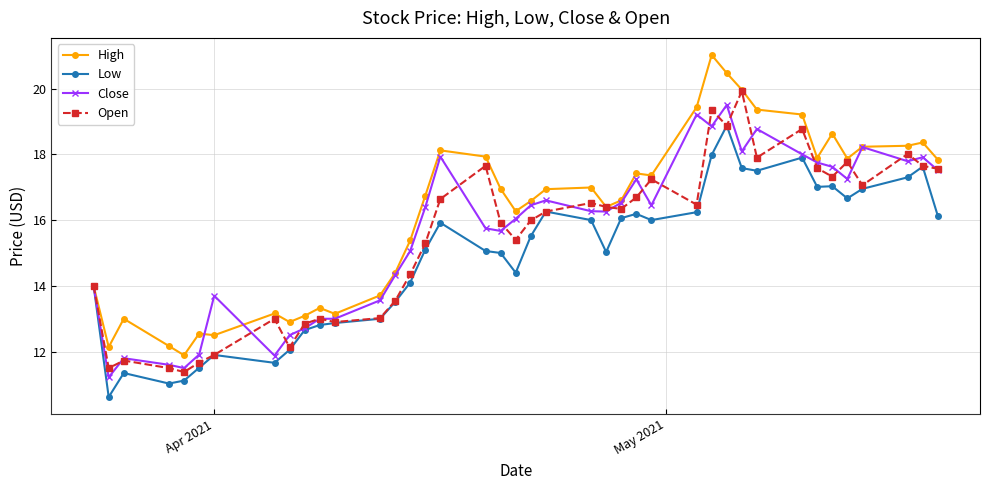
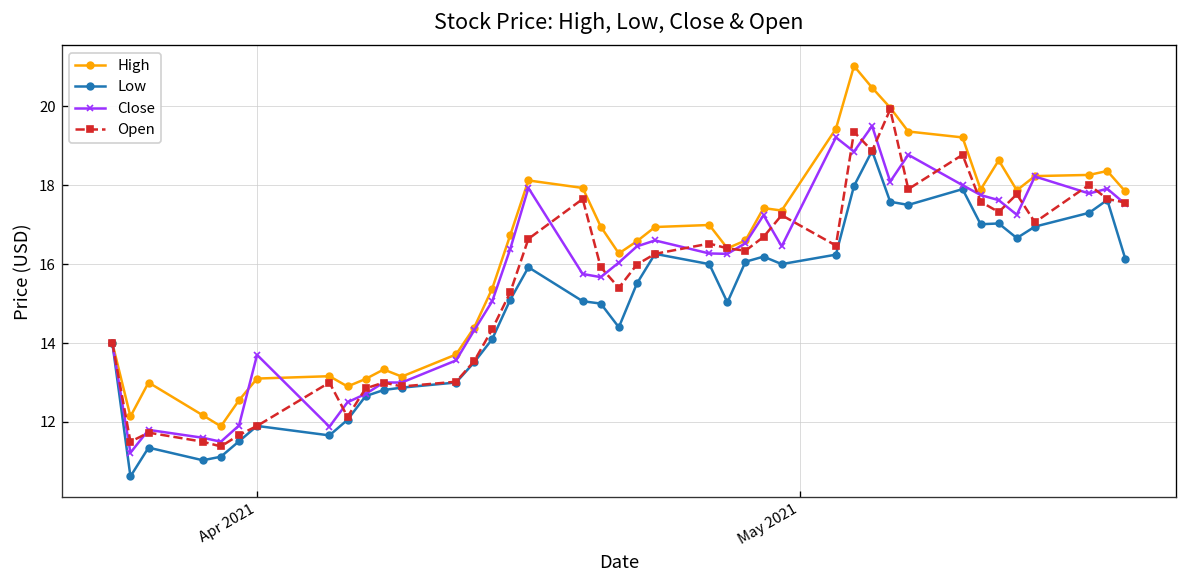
High, Apr 2021: 12.5 -> 13.1
